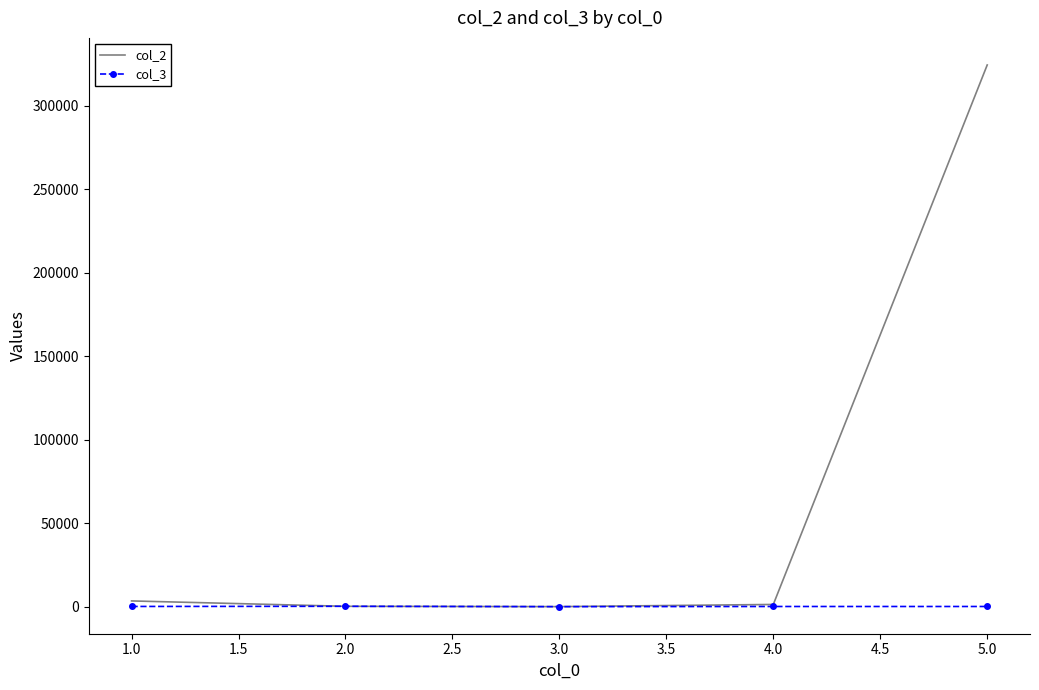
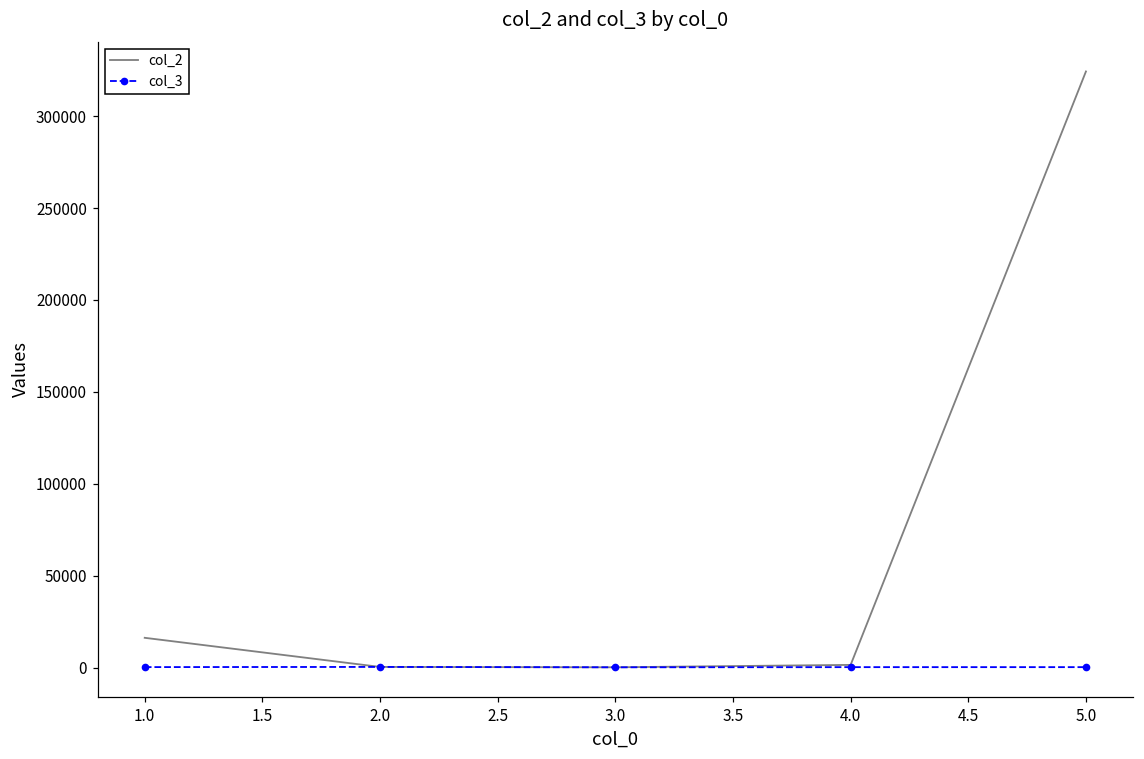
col_2, 1.0: 4000 -> 16000
